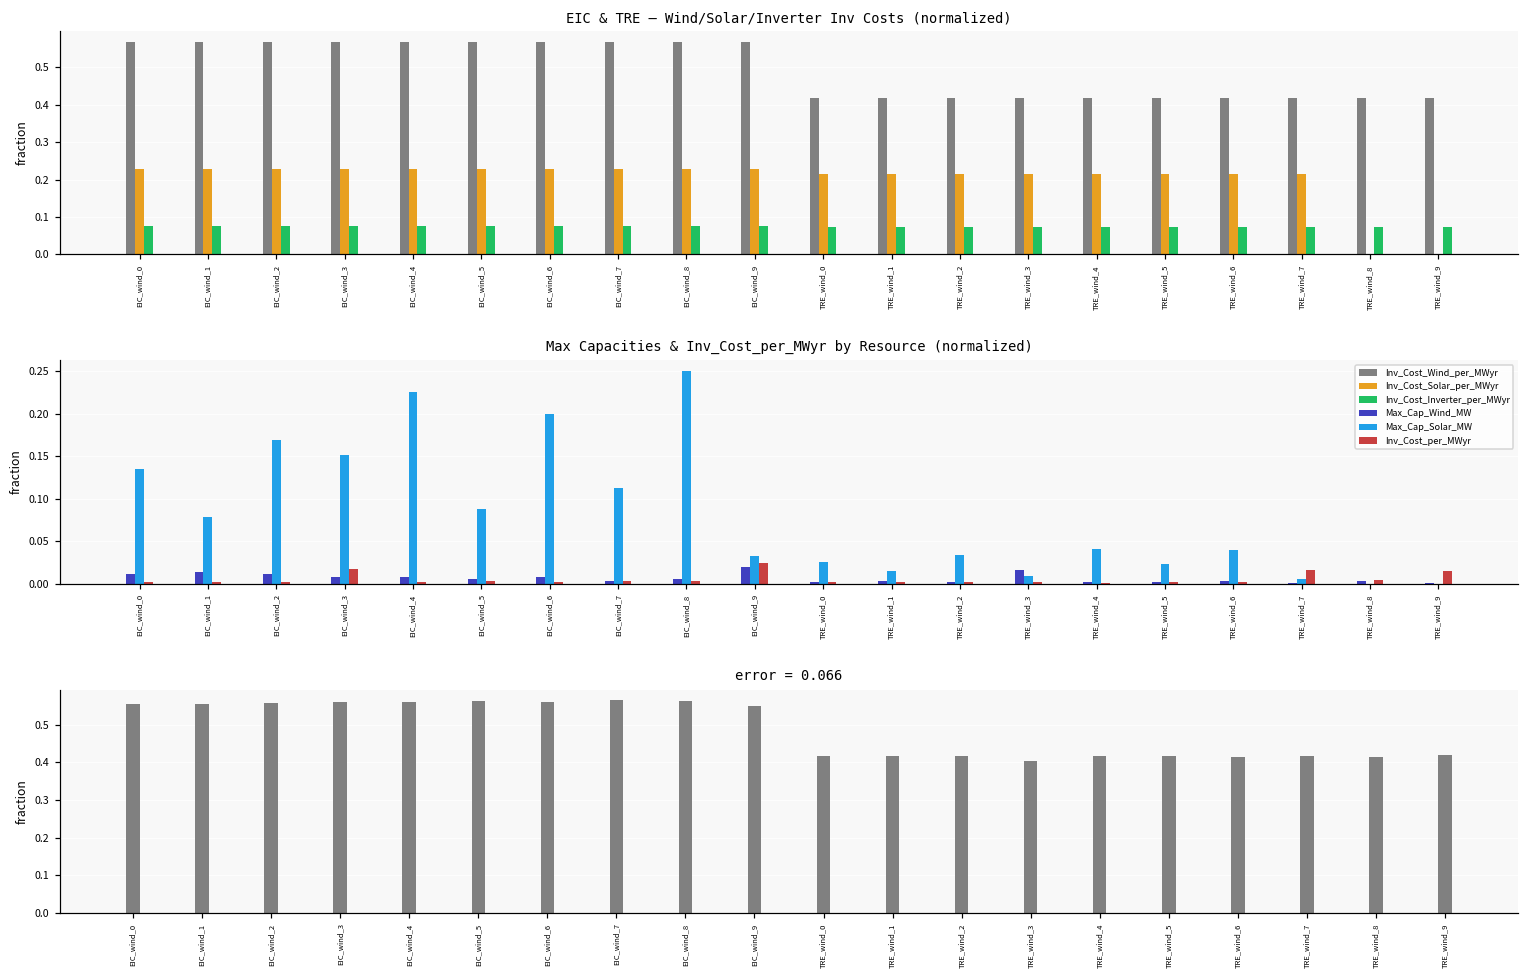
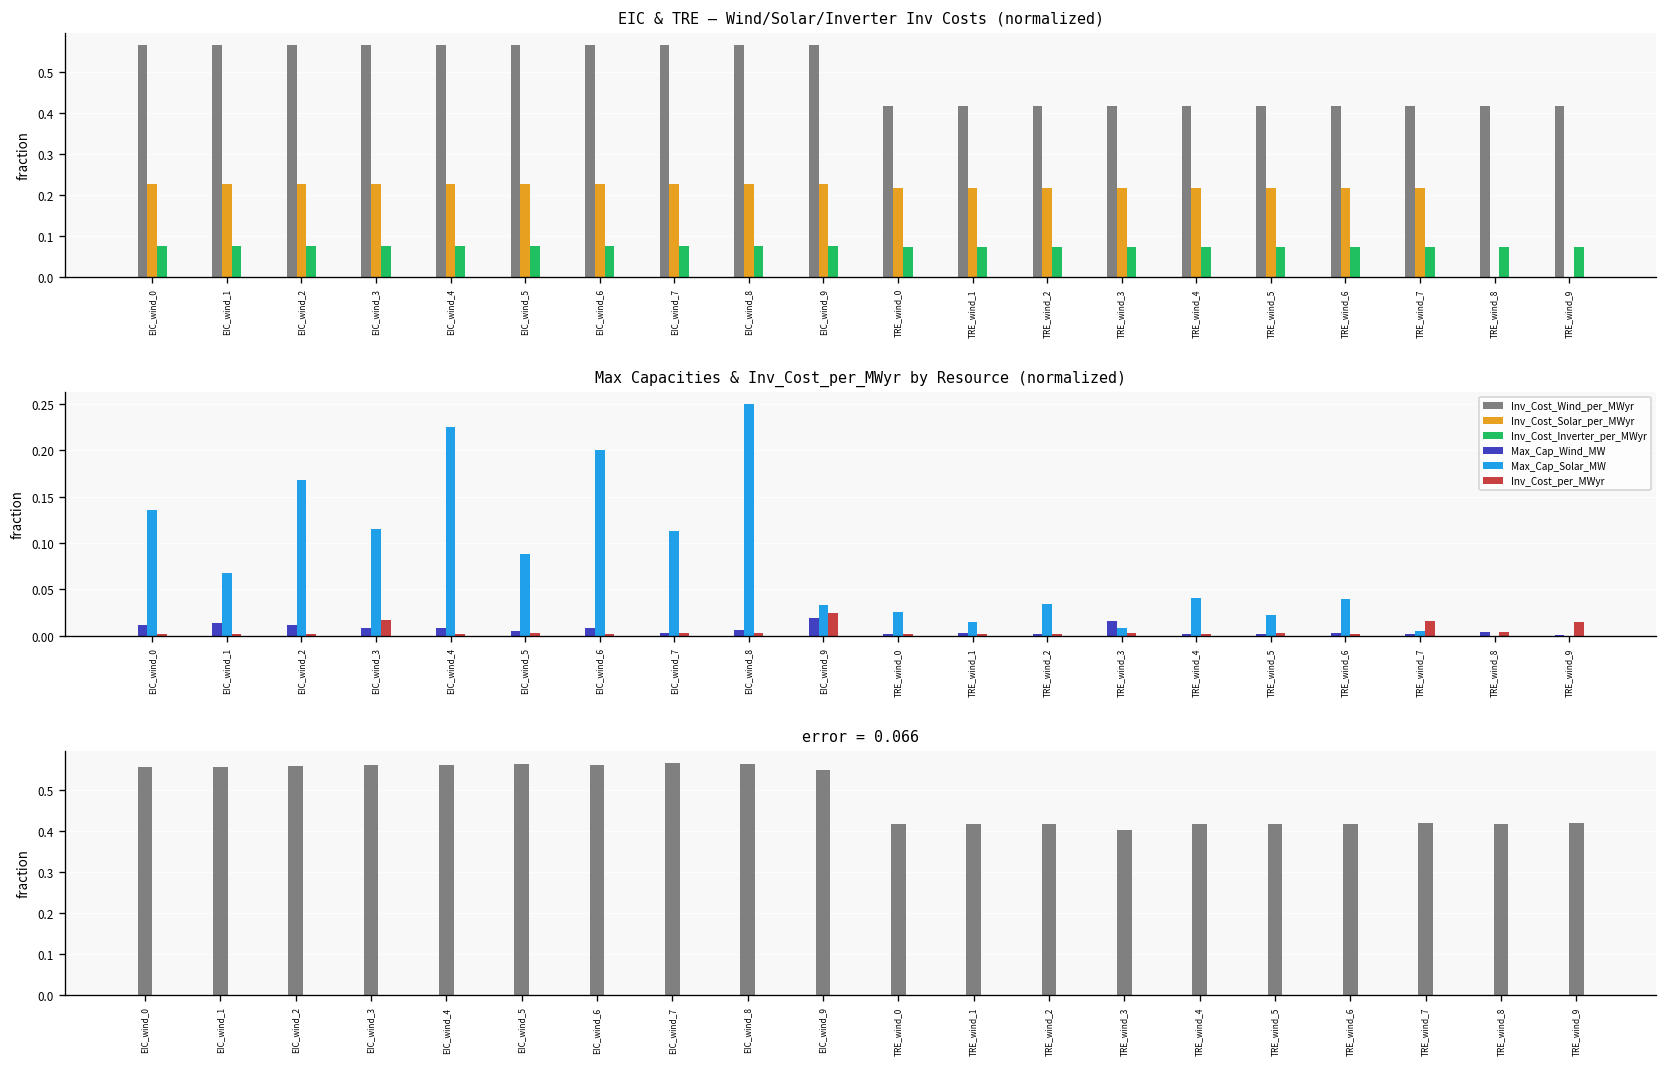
Max Capacities & Inv_Cost_per_MWyr by Resource (normalized), Max_Cap_Solar_MW, EIC_wind_1: 0.08 -> 0.07
Max Capacities & Inv_Cost_per_MWyr by Resource (normalized), Max_Cap_Solar_MW, EIC_wind_3: 0.15 -> 0.11
